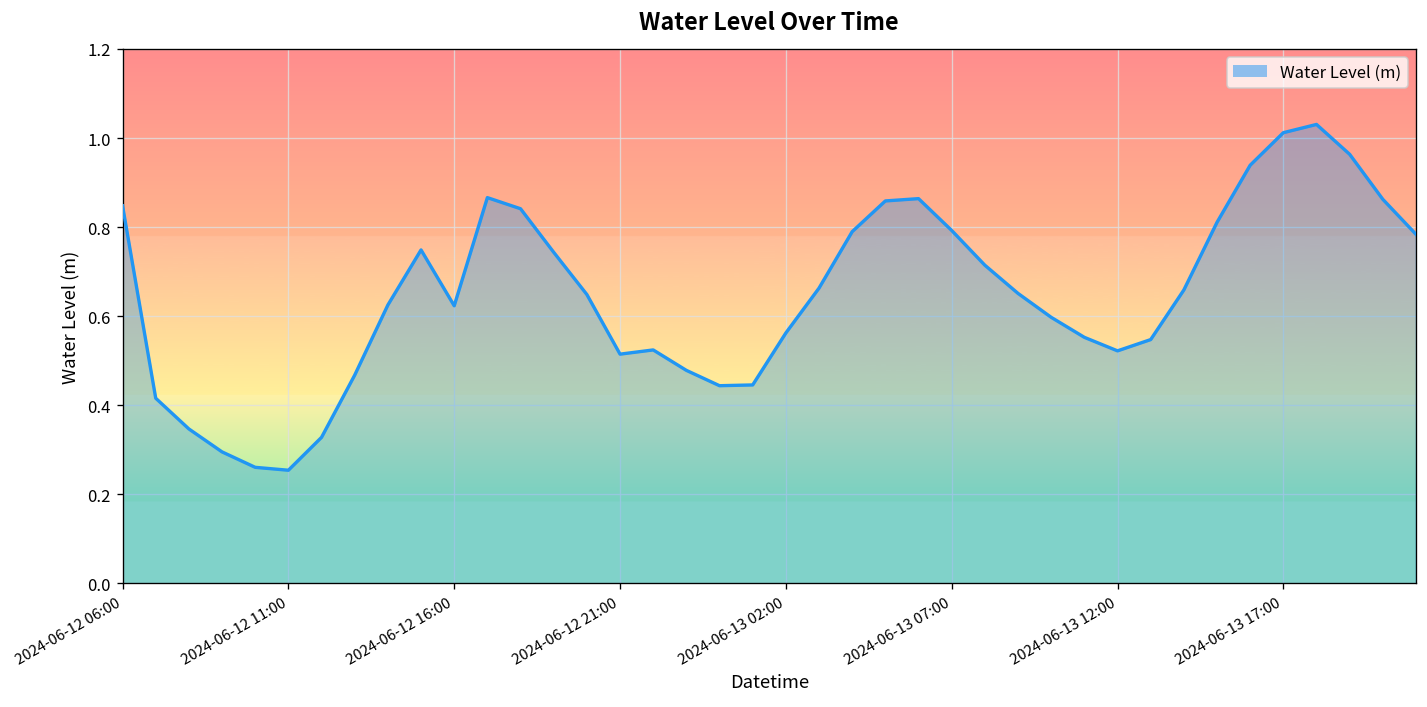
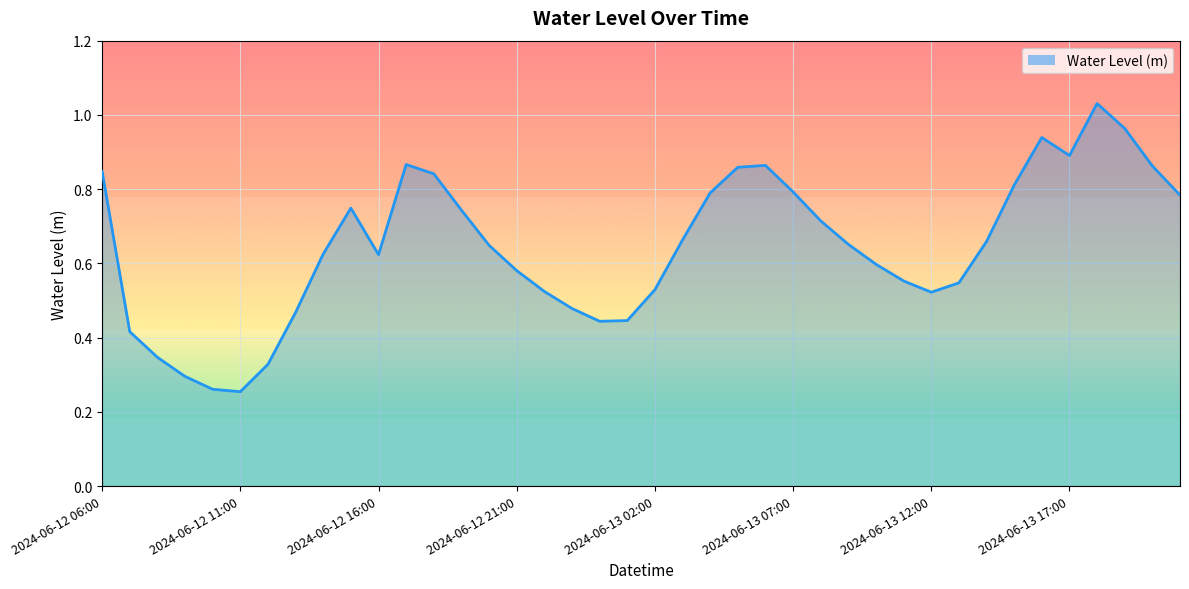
2024-06-12 21:00: 0.51 -> 0.58
2024-06-13 02:00: 0.56 -> 0.53
2024-06-13 17:00: 1.01 -> 0.89
